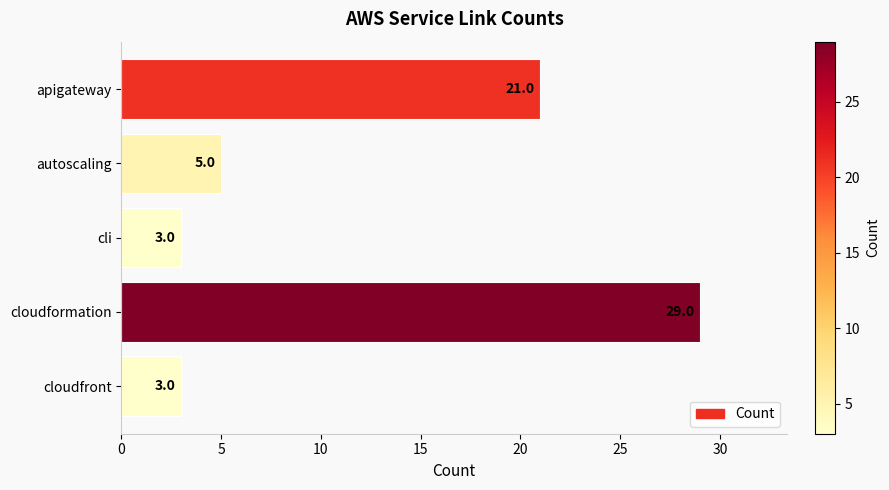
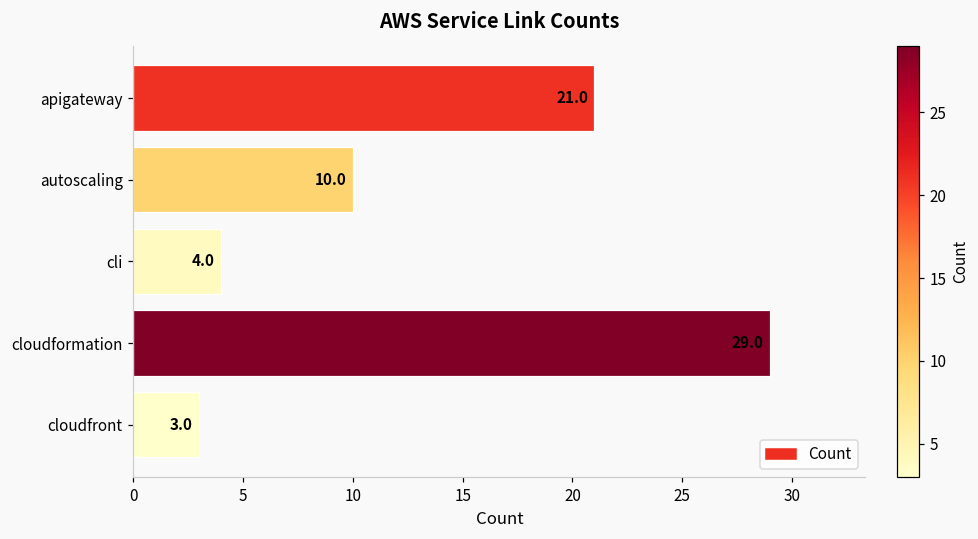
autoscaling: 5.0 -> 10.0
cli: 3.0 -> 4.0
